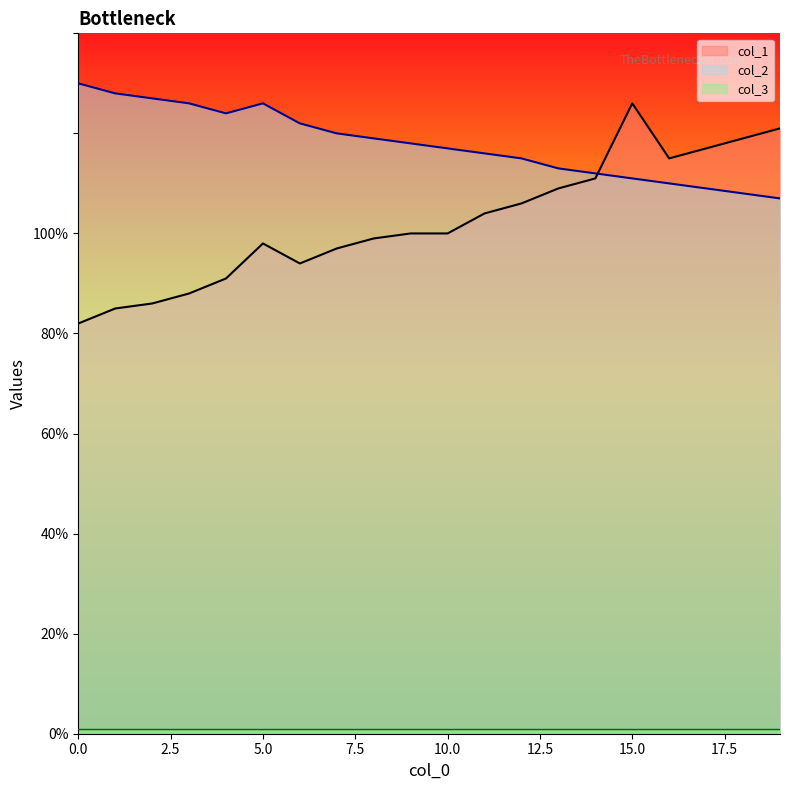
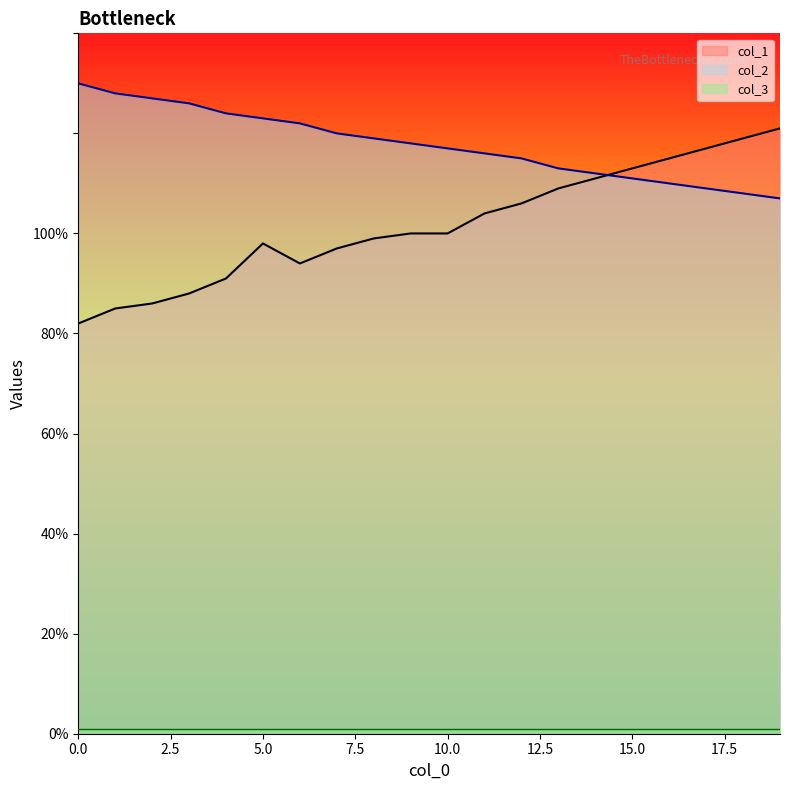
col_2, 5.0: 126% -> 123%
col_1, 15.0: 126% -> 113%
